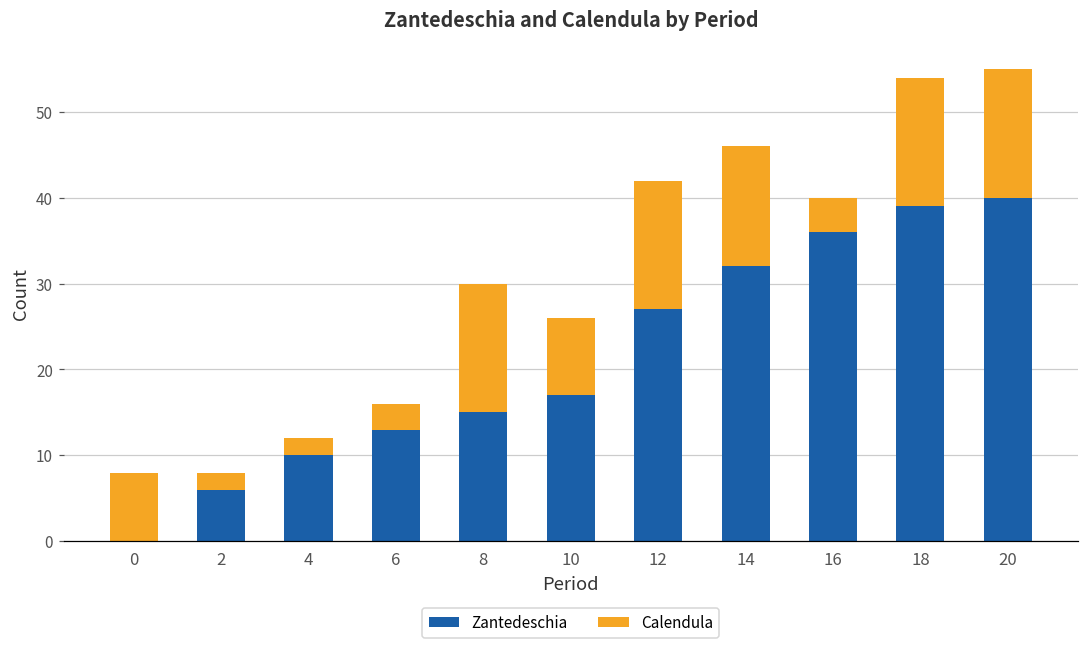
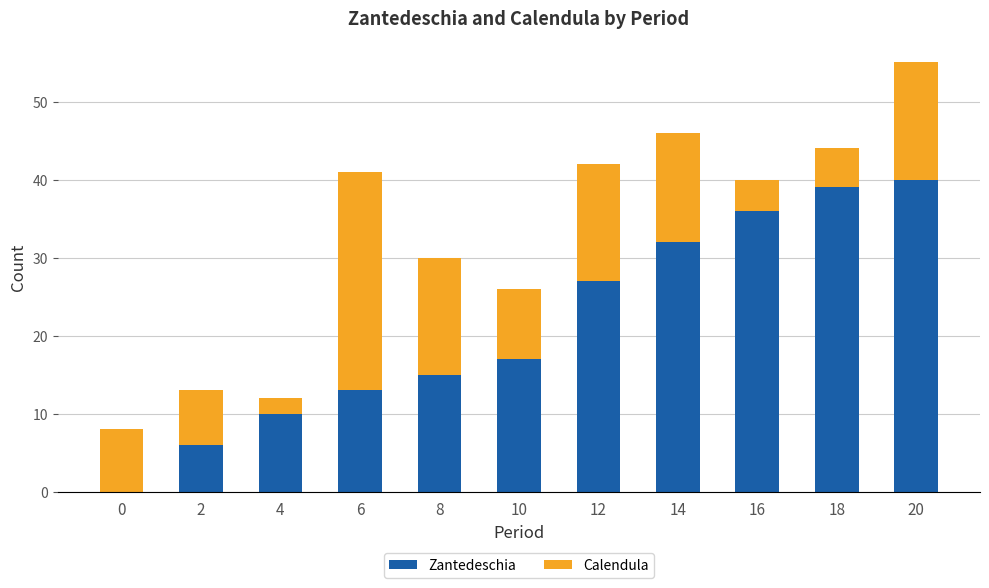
Calendula, 2: 2 -> 7
Calendula, 6: 3 -> 28
Calendula, 18: 15 -> 5
